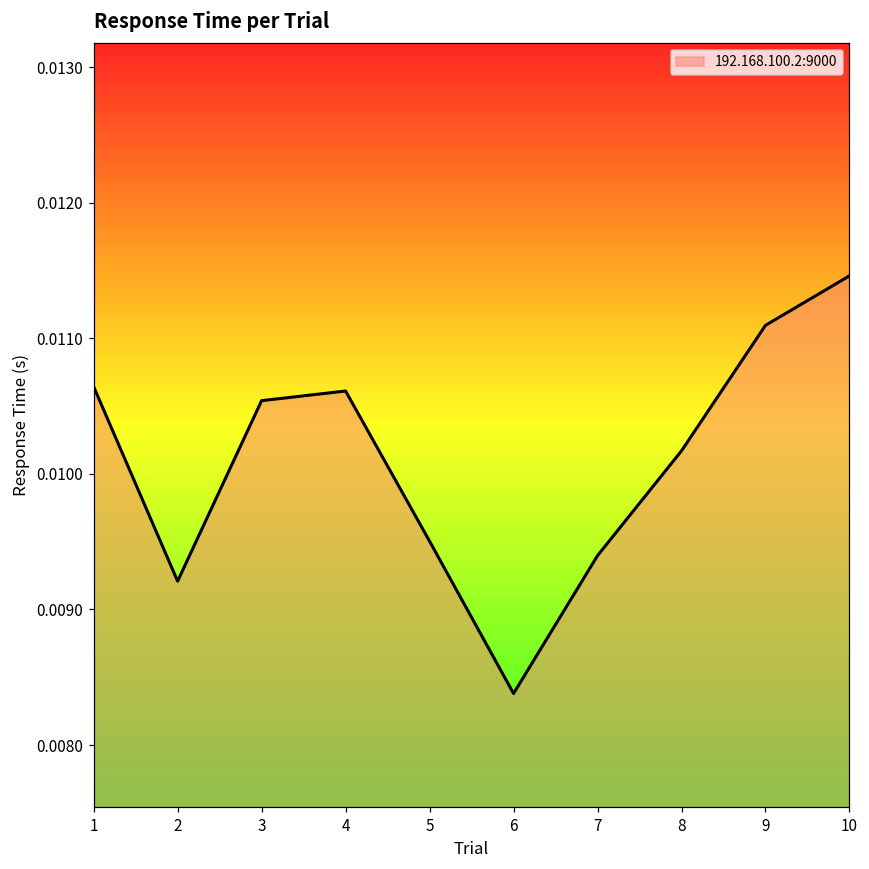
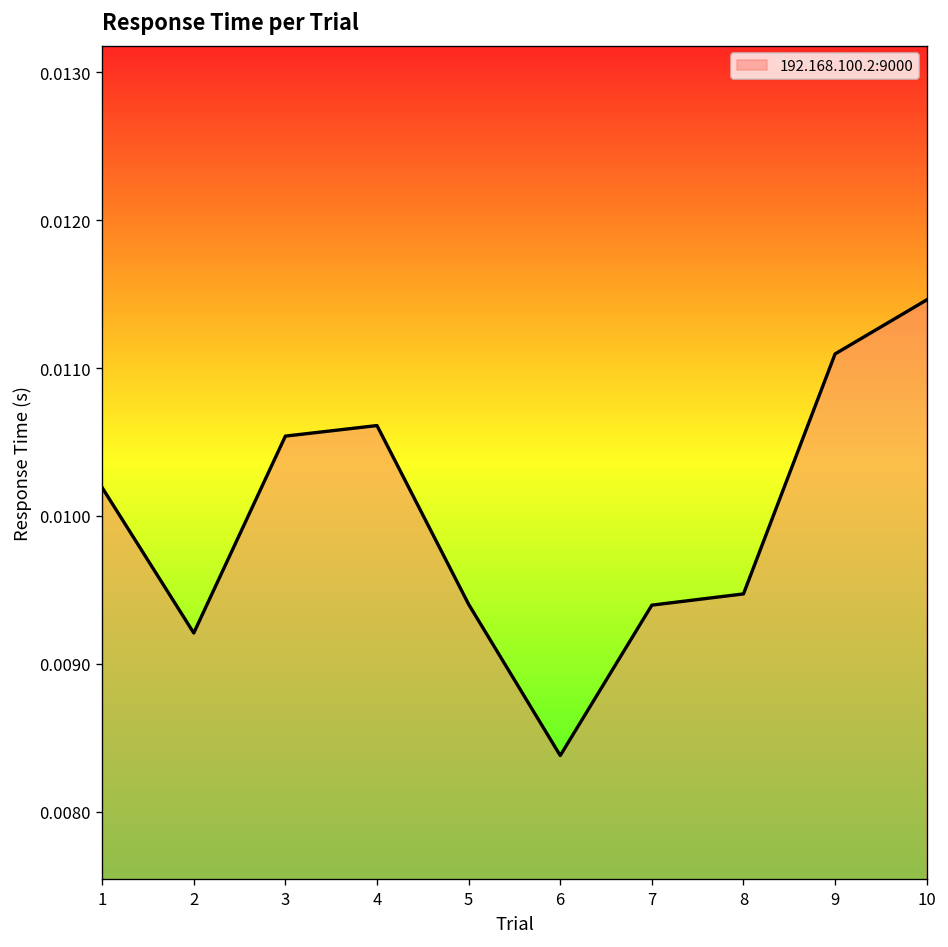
1: 0.01064 -> 0.01019
5: 0.00950 -> 0.00940
8: 0.01017 -> 0.00947
